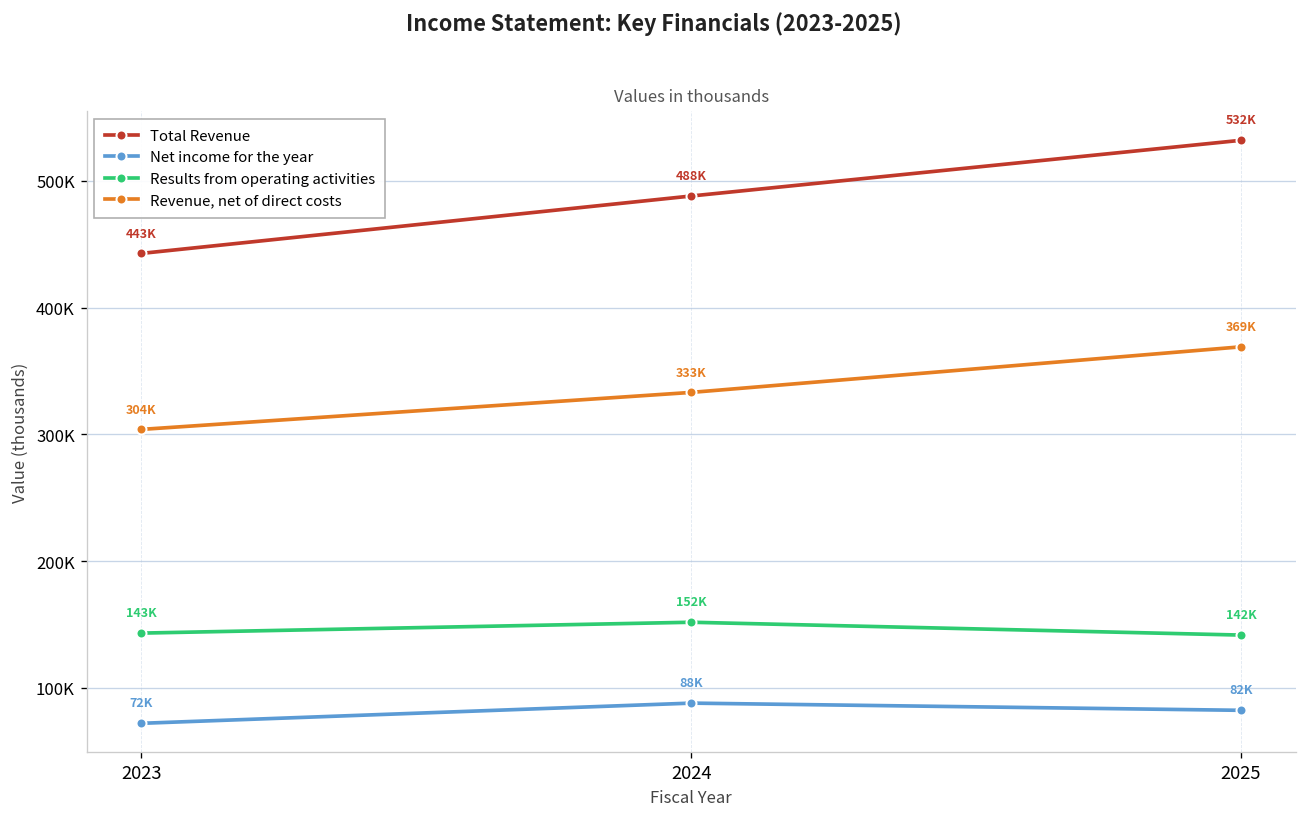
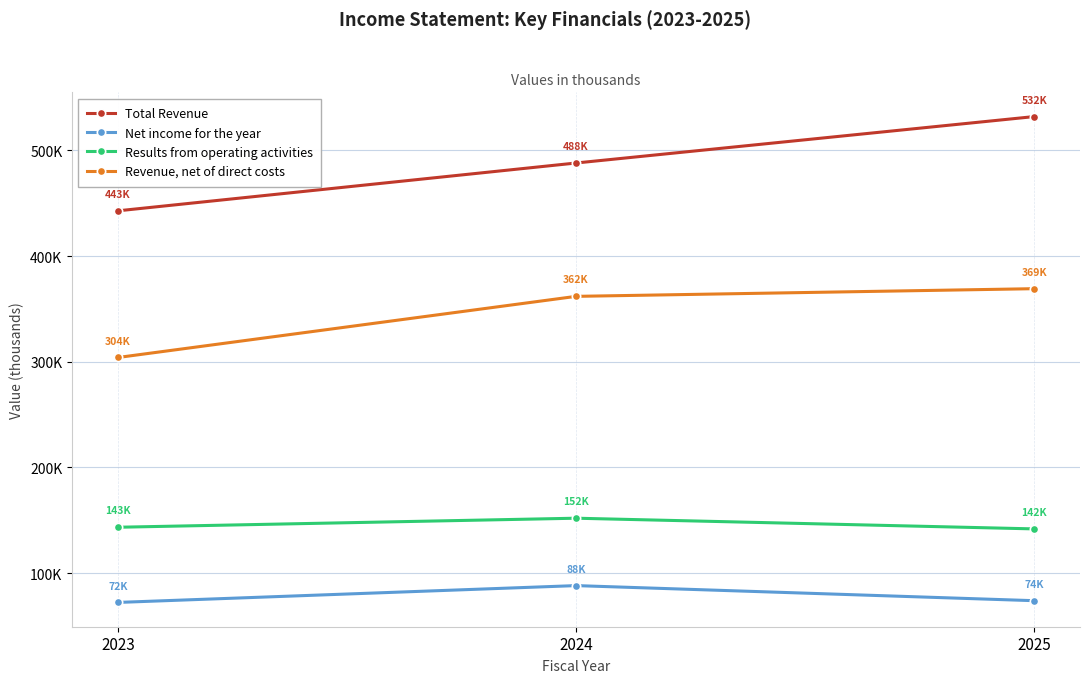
Revenue, net of direct costs, 2024: 333K -> 362K
Net income for the year, 2025: 82K -> 74K
